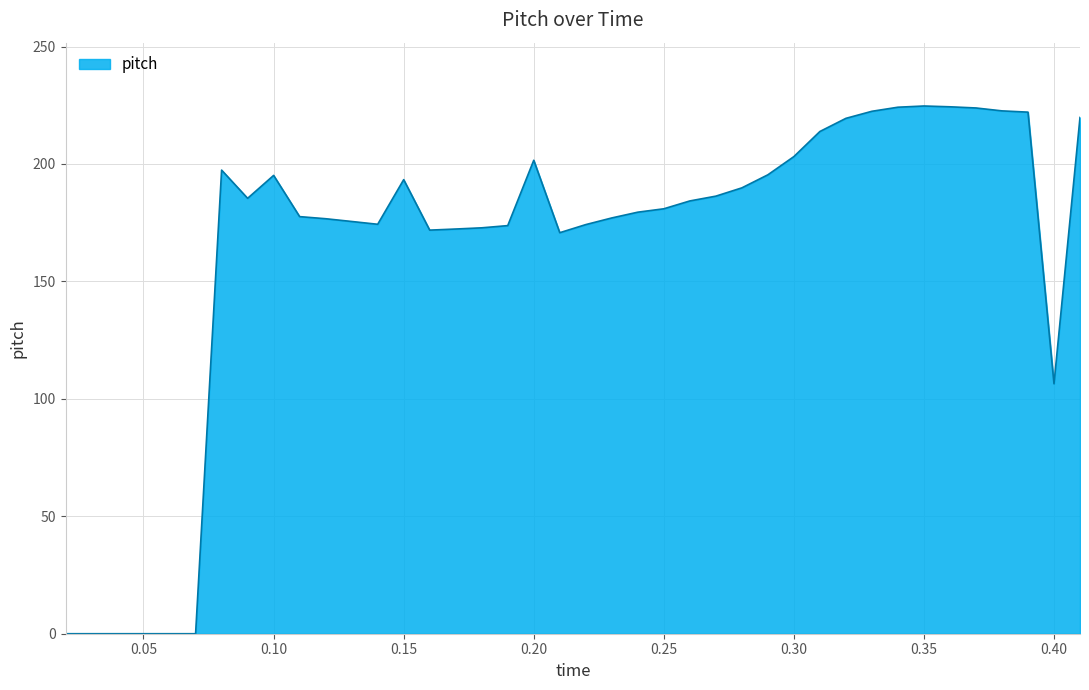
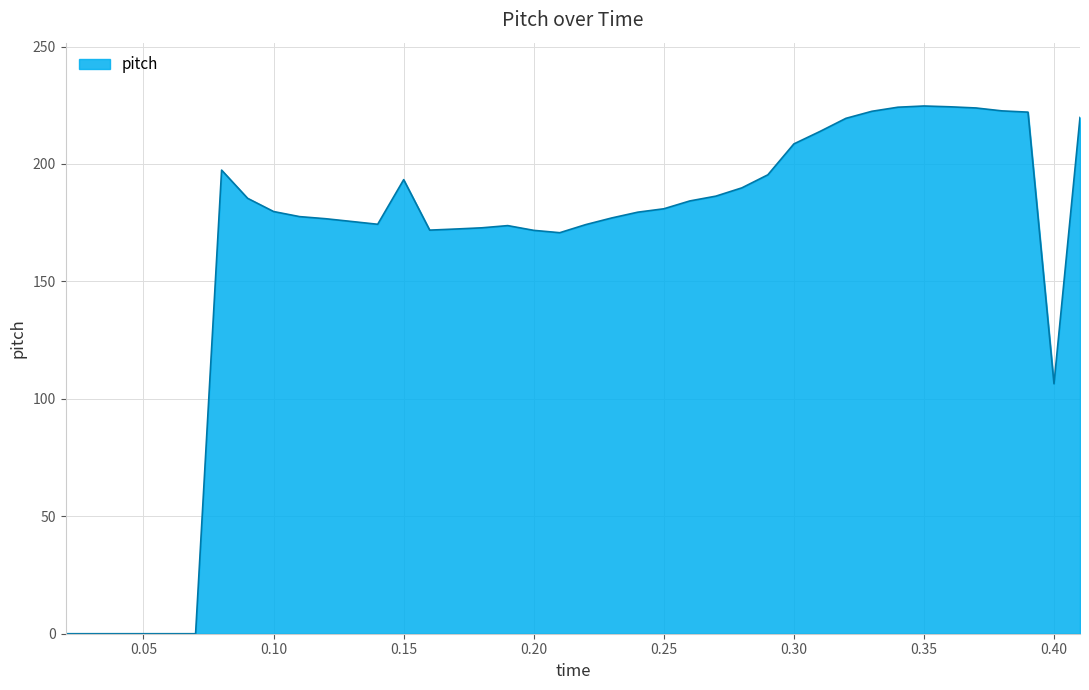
0.10: 195 -> 180
0.20: 202 -> 172
0.30: 203 -> 209
